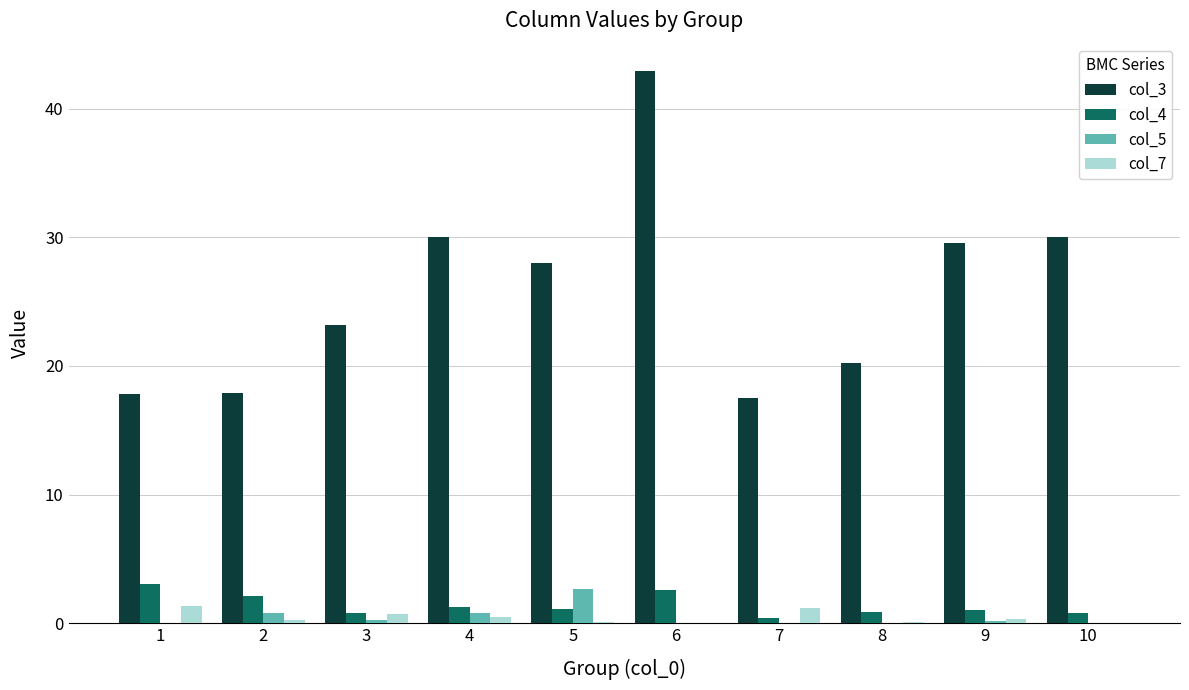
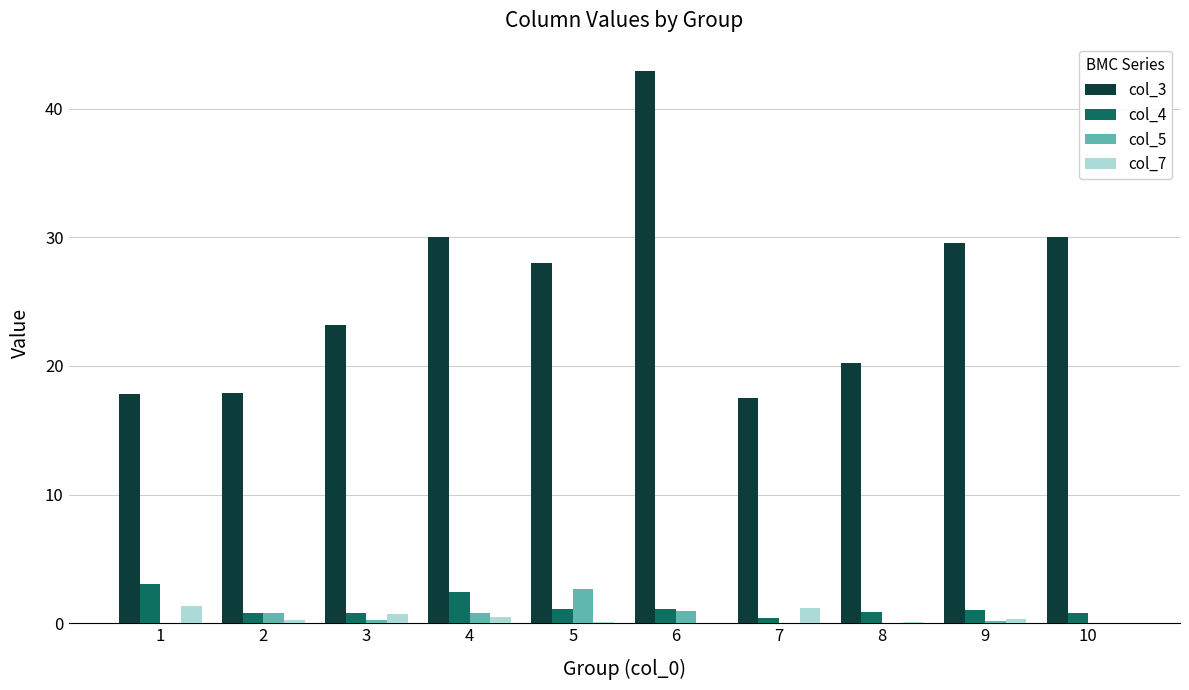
col_4, 2: 2.1 -> 0.8
col_4, 4: 1.2 -> 2.4
col_4, 6: 2.6 -> 1.1
col_5, 6: 0.0 -> 1.0
